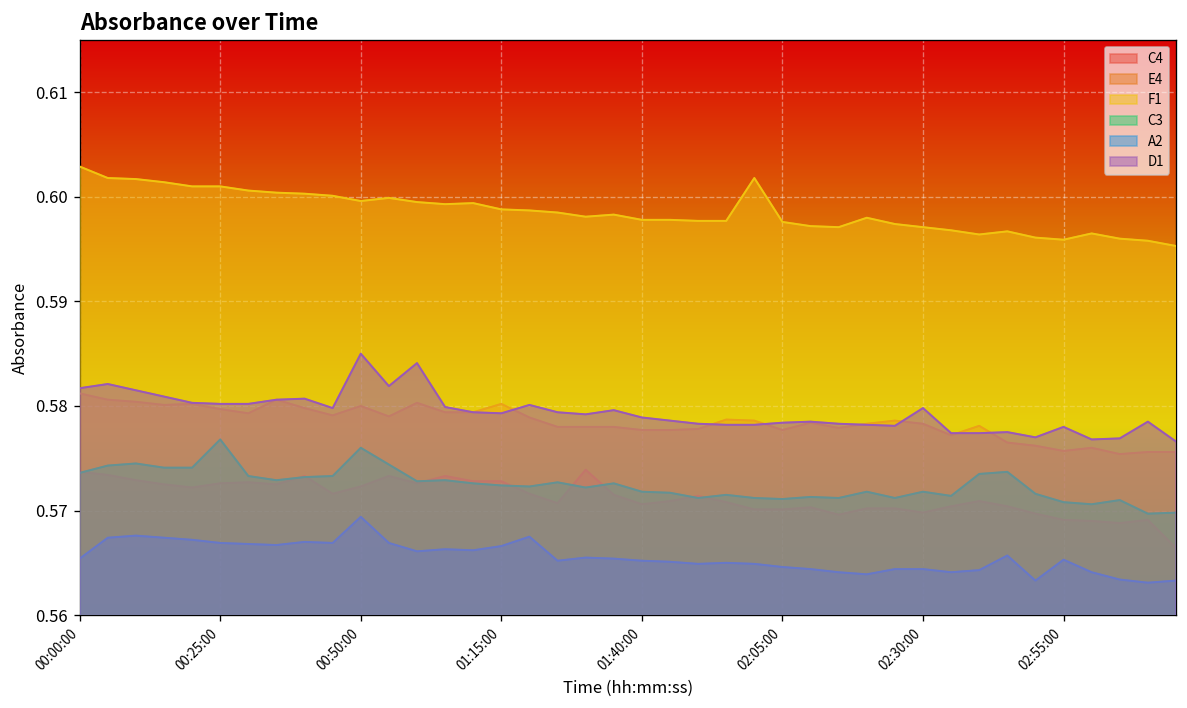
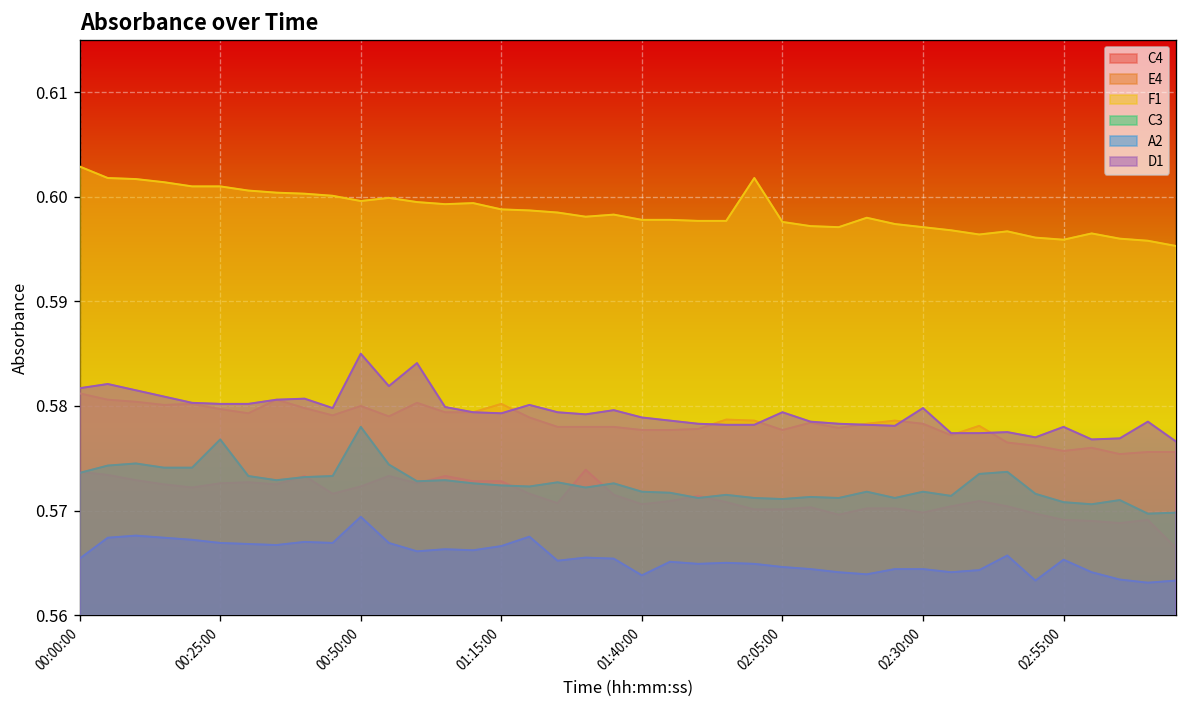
C3, 00:50:00: 0.576 -> 0.578
A2, 01:40:00: 0.565 -> 0.564
D1, 02:05:00: 0.578 -> 0.579
